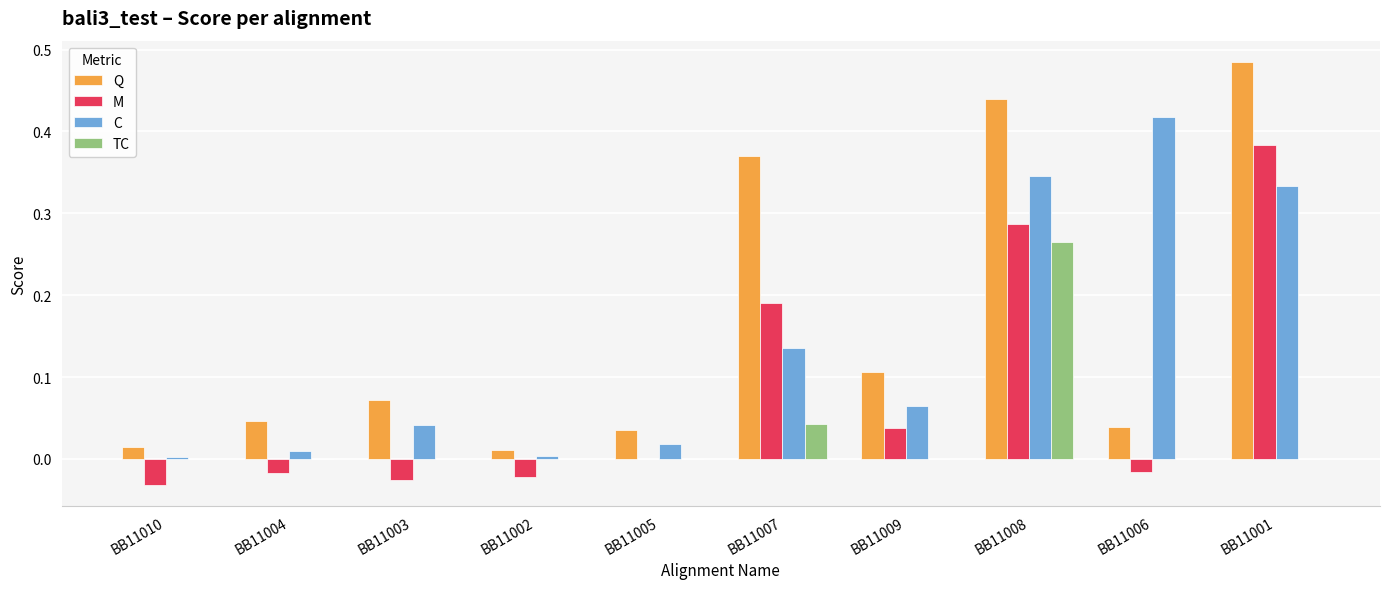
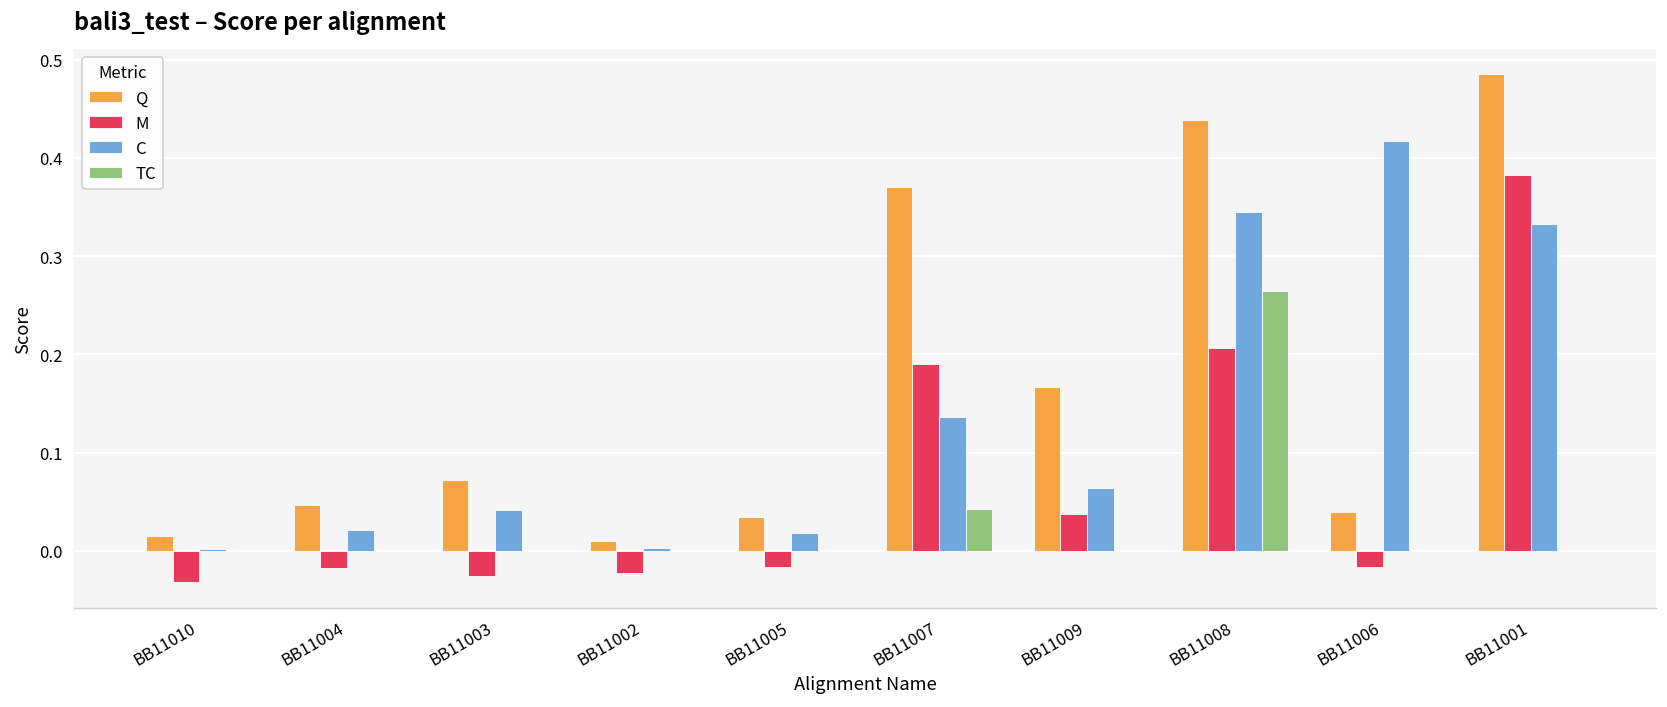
C, BB11004: 0.01 -> 0.02
M, BB11005: 0.00 -> -0.02
Q, BB11009: 0.11 -> 0.17
M, BB11008: 0.29 -> 0.21
